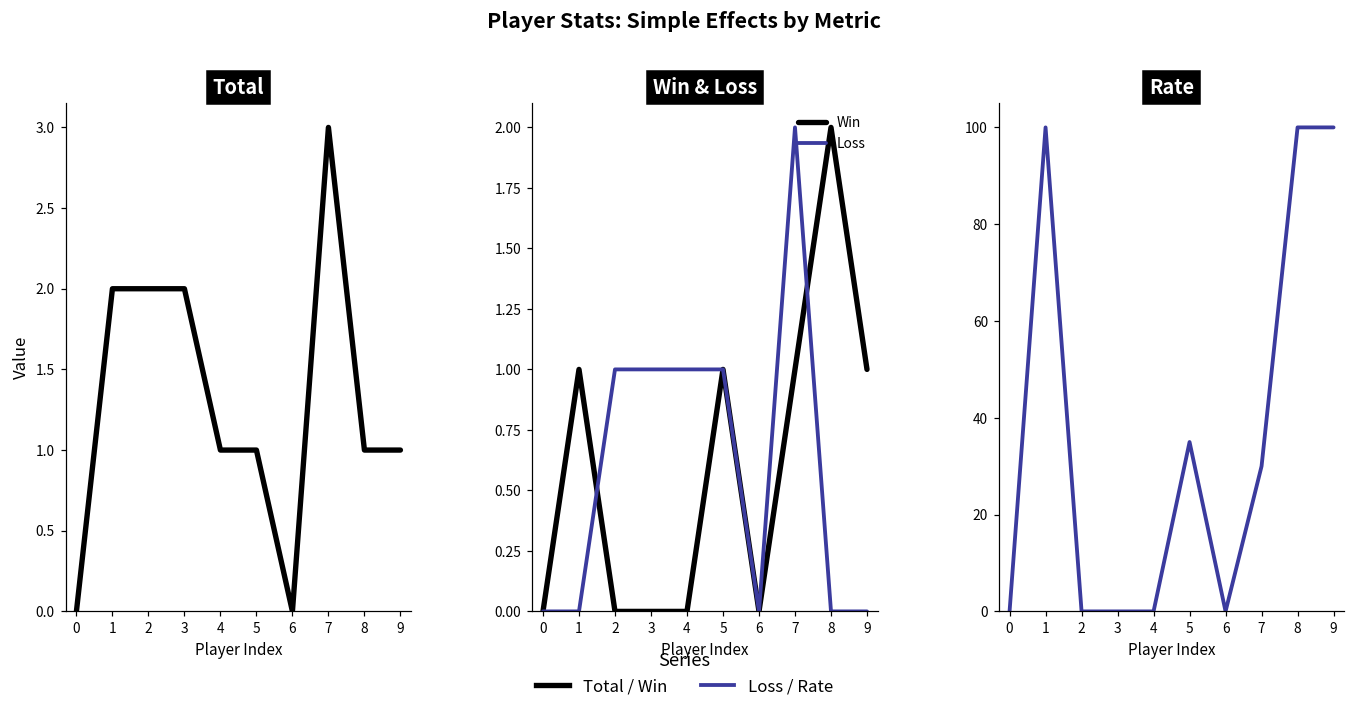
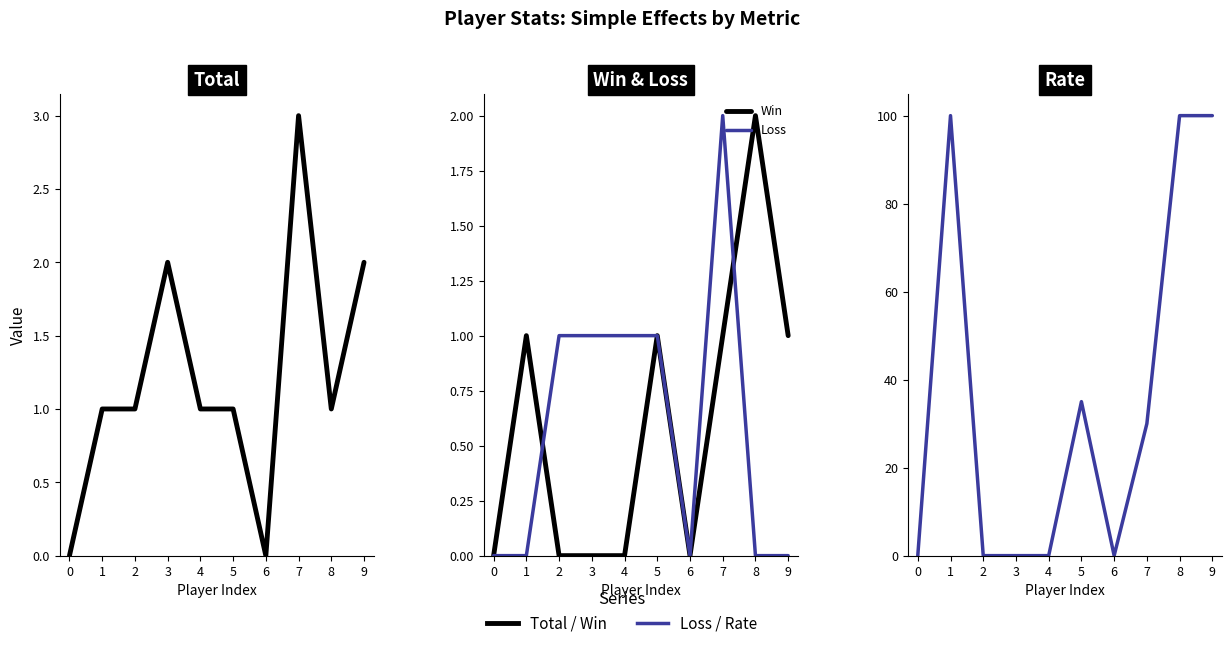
Total, 1: 2 -> 1
Total, 2: 2 -> 1
Total, 9: 1 -> 2
